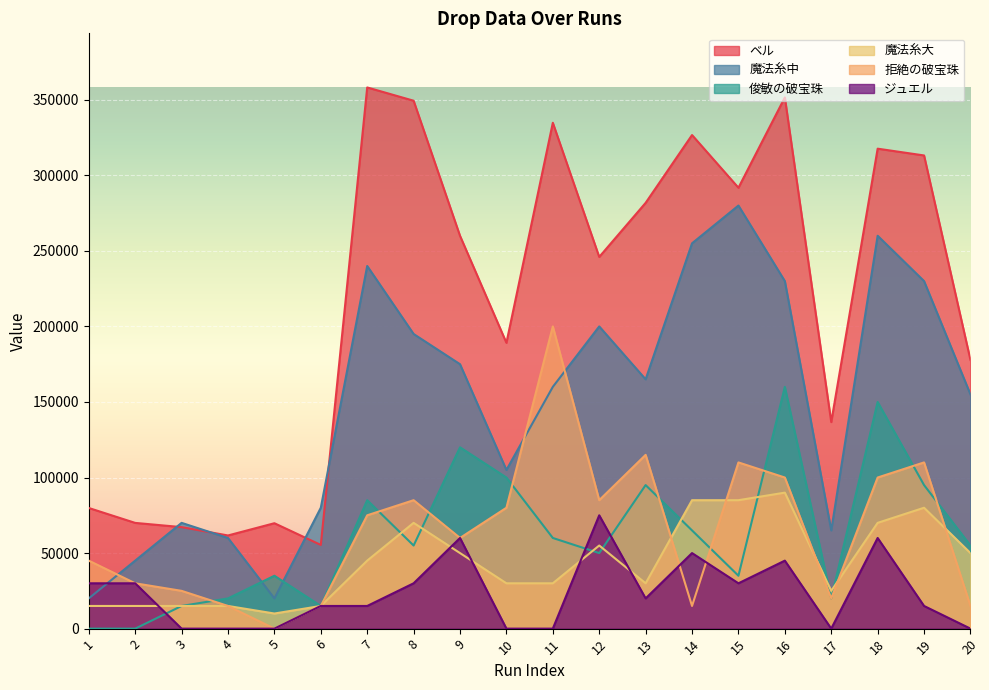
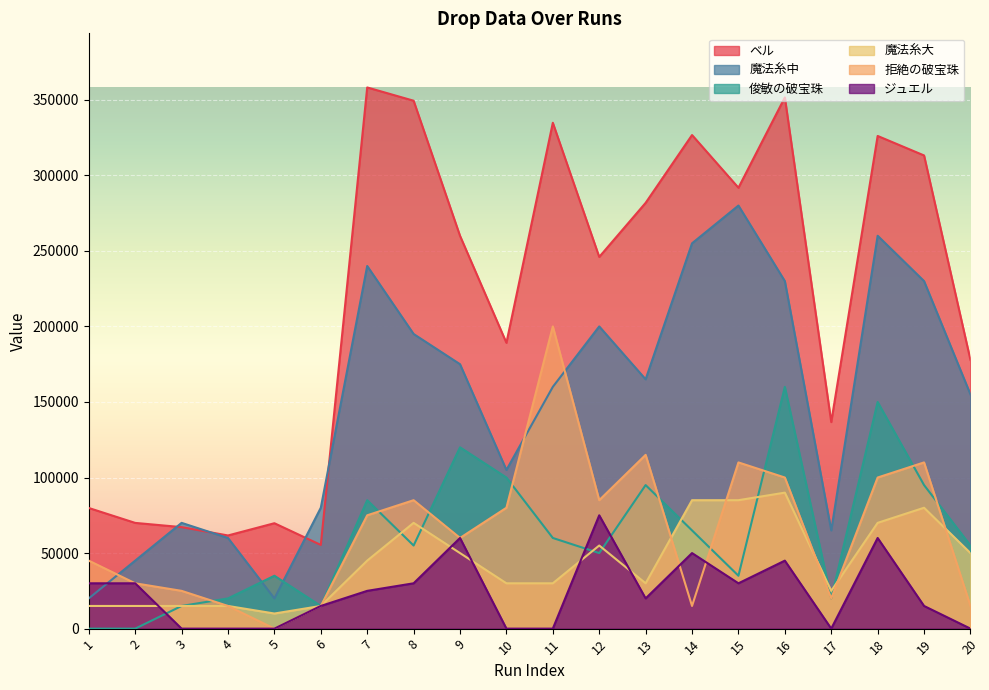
ジュエル, 7: 15000 -> 25000
ベル, 18: 318000 -> 326000
